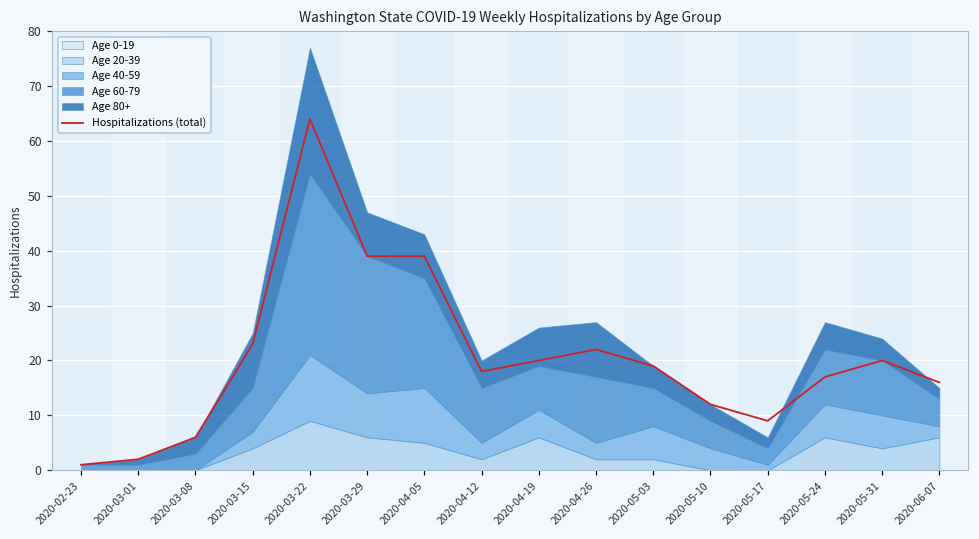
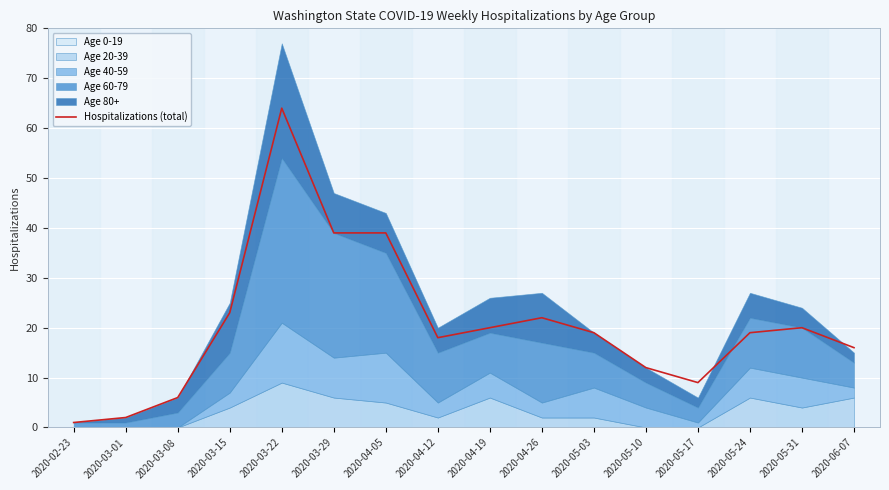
Hospitalizations (total), 2020-05-24: 17 -> 19
